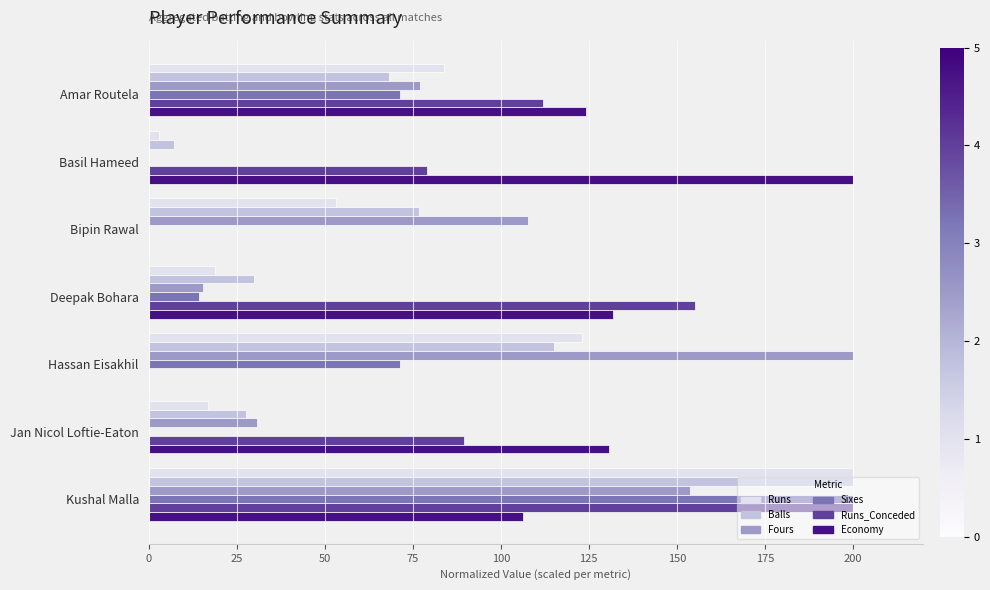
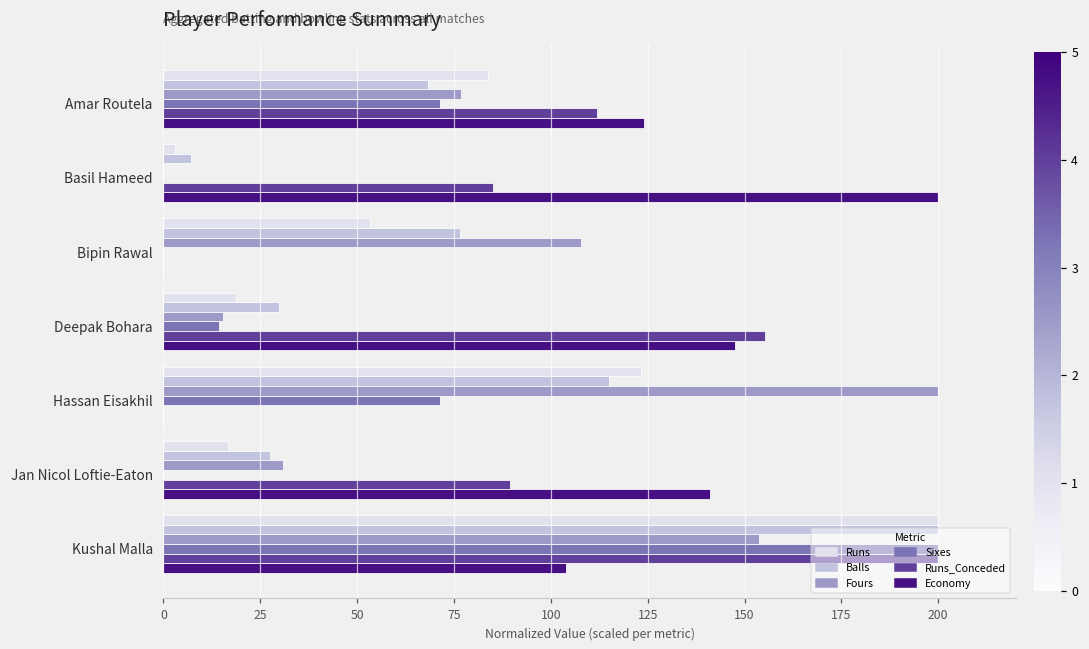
Runs_Conceded, Basil Hameed: 79 -> 85
Economy, Deepak Bohara: 132 -> 148
Economy, Jan Nicol Loftie-Eaton: 131 -> 141
Economy, Kushal Malla: 106 -> 104
